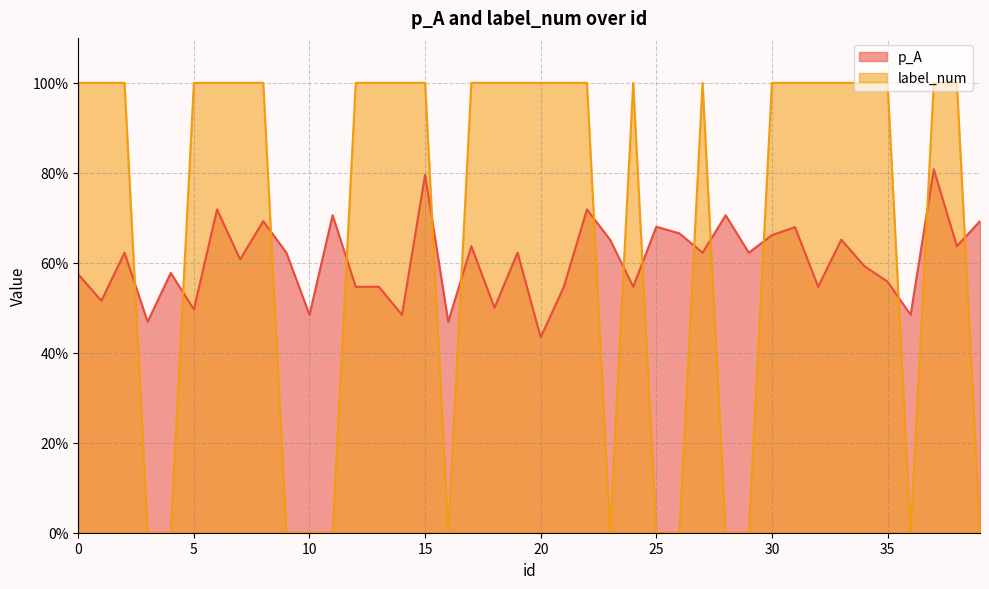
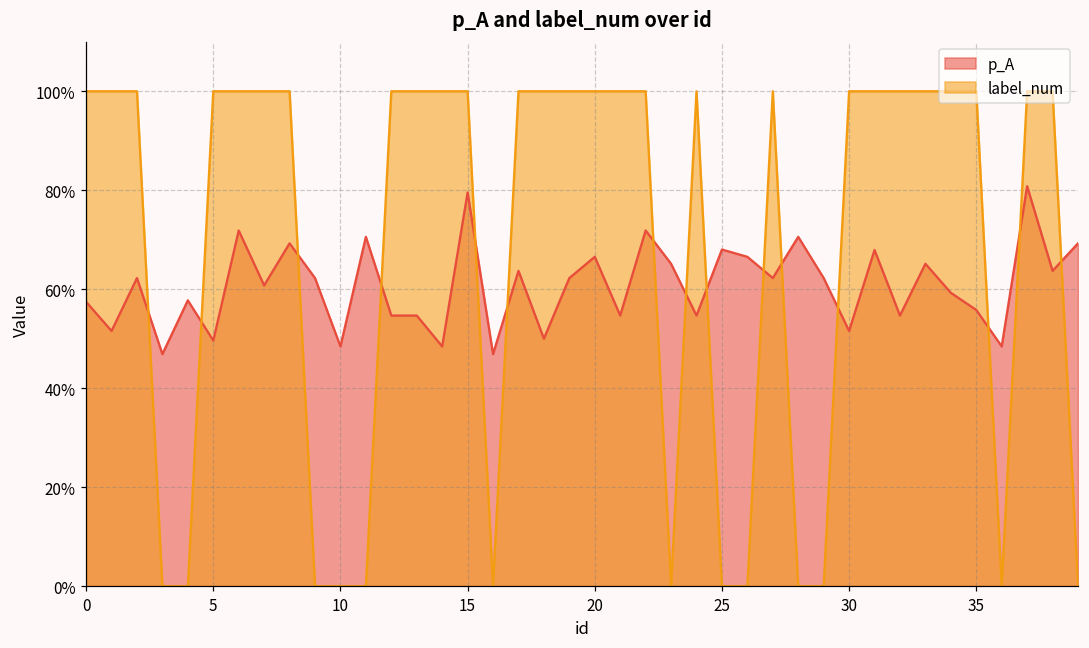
p_A, 20: 43% -> 67%
p_A, 30: 66% -> 52%
